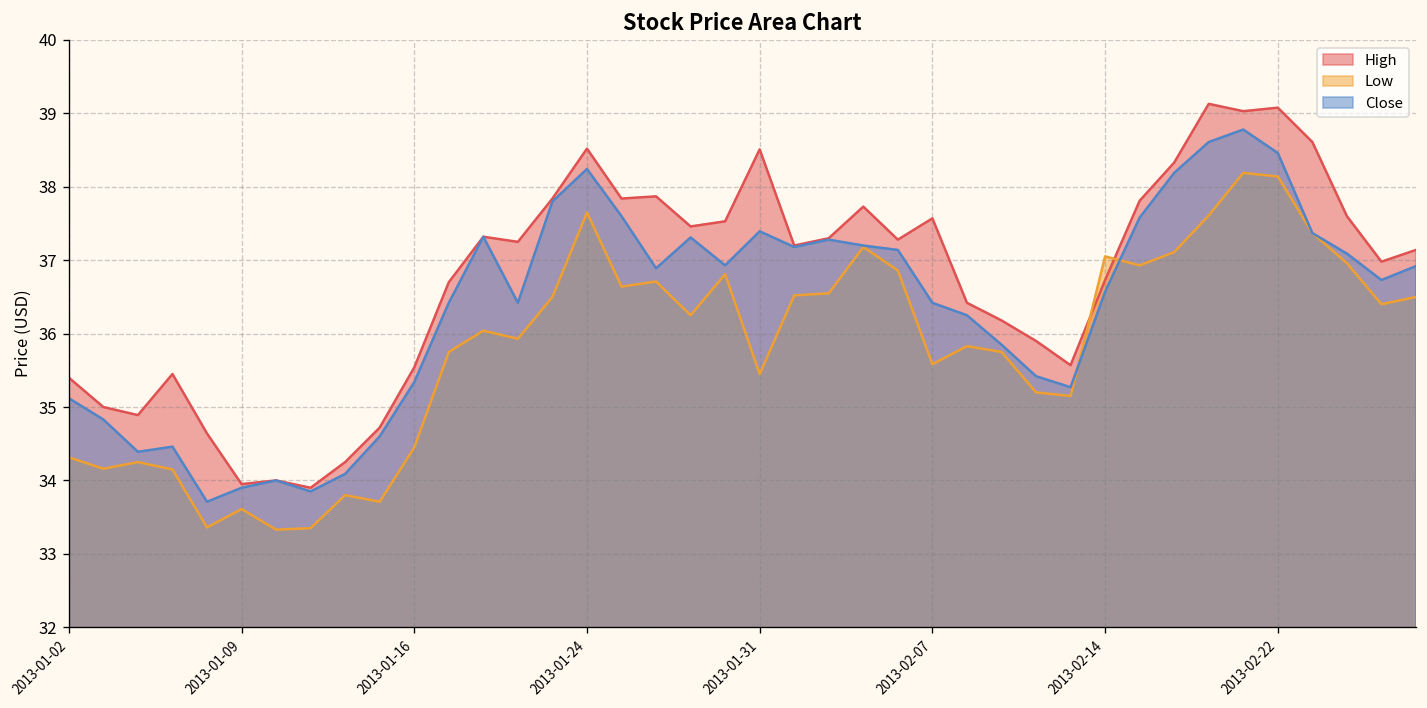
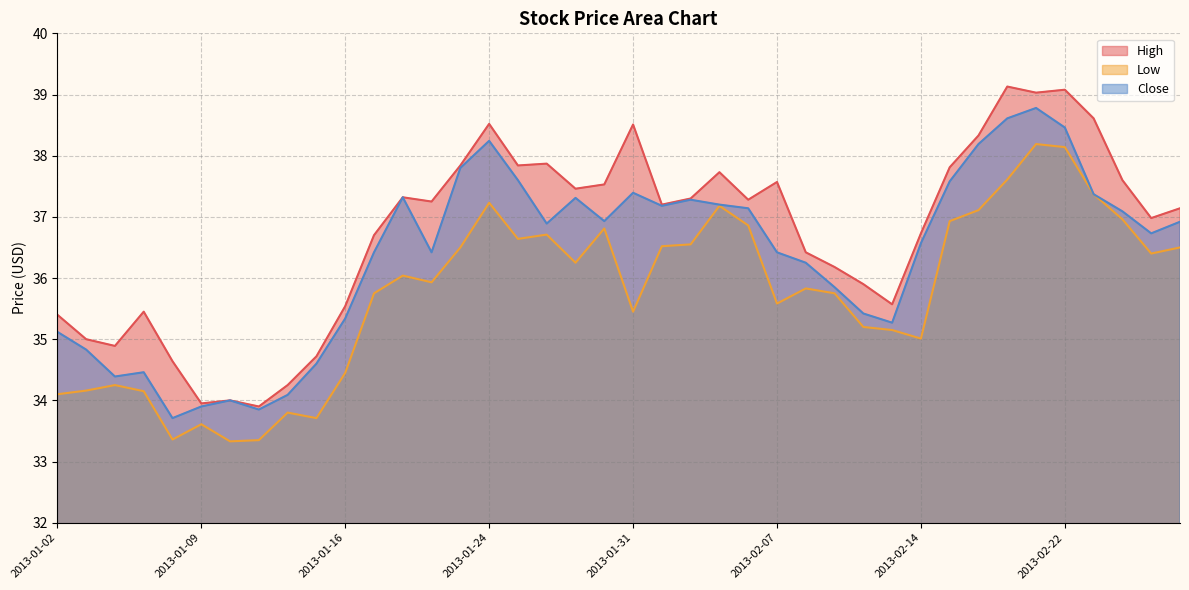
Low, 2013-01-02: 34.3 -> 34.1
Low, 2013-01-24: 37.7 -> 37.2
Low, 2013-02-14: 37.1 -> 35.0
